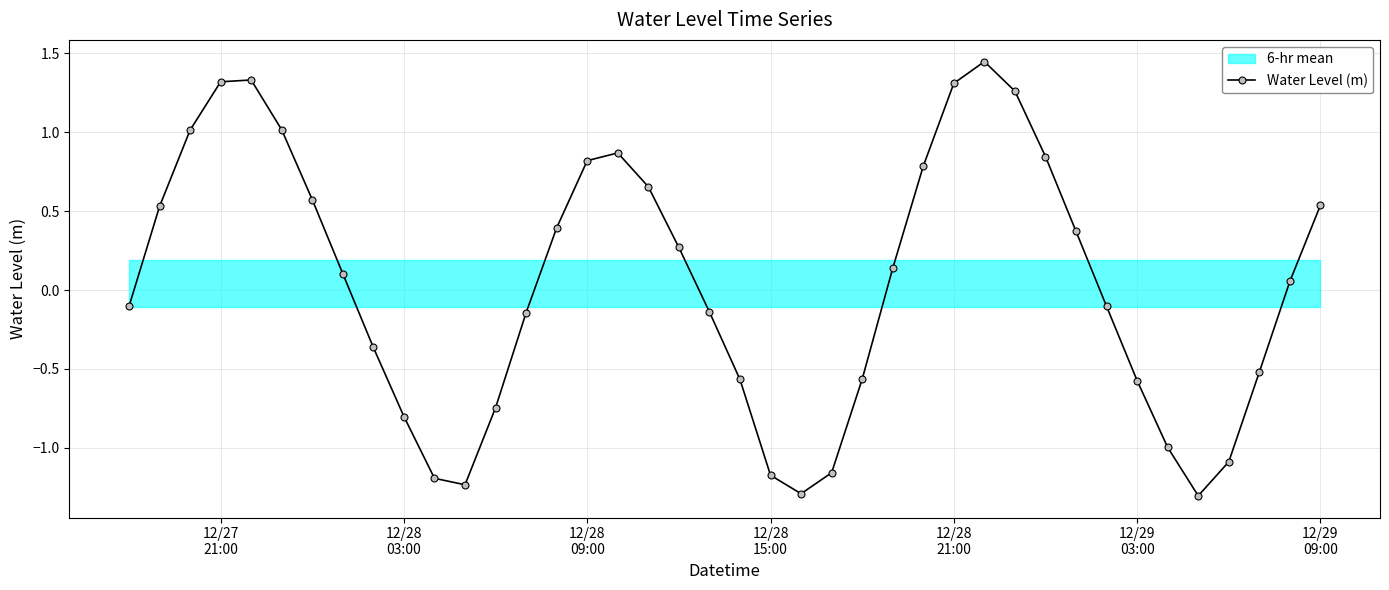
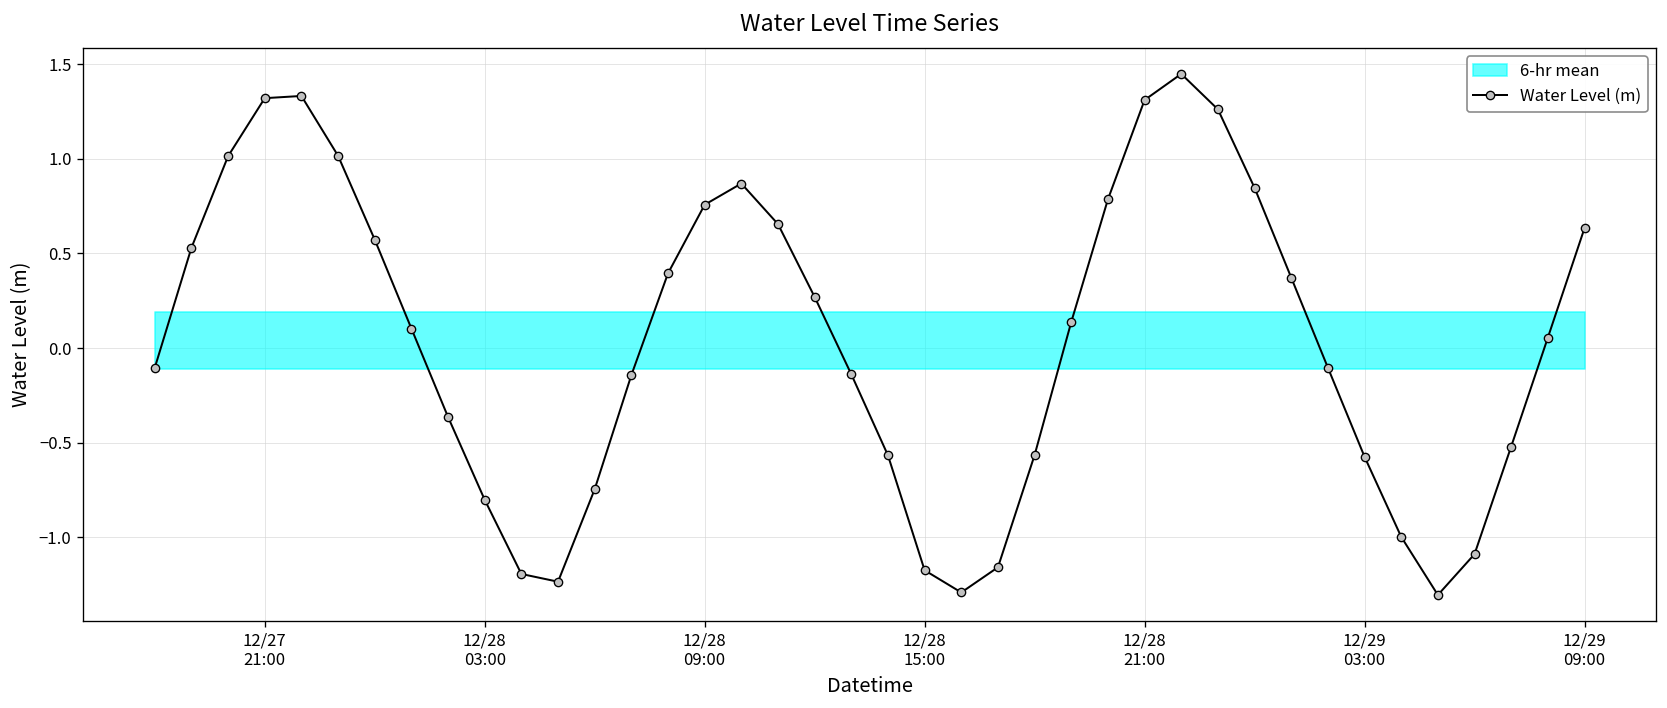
Water Level (m), 12/28 09:00: 0.82 -> 0.76
Water Level (m), 12/29 09:00: 0.54 -> 0.63
